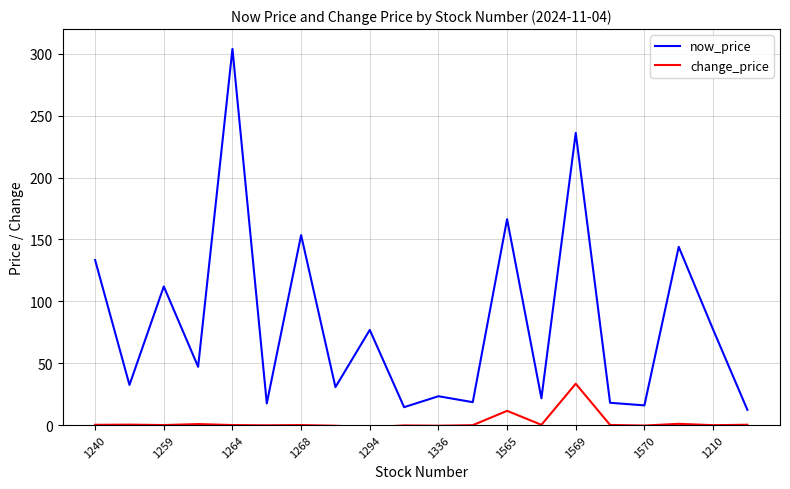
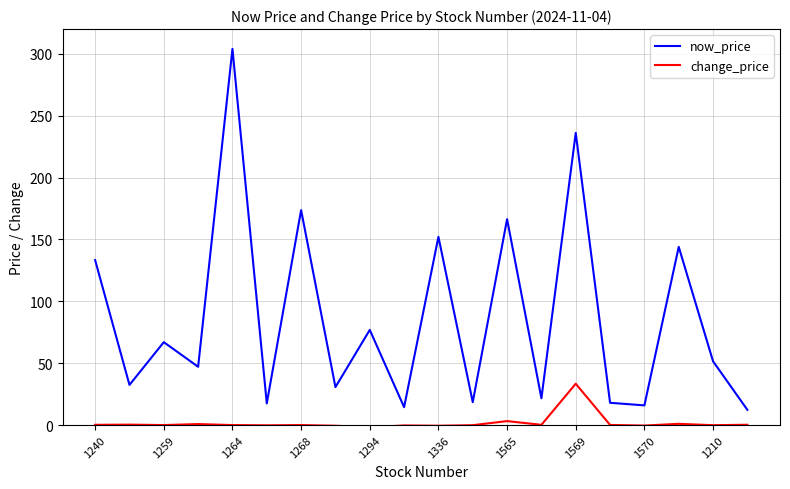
now_price, 1259: 112 -> 67
now_price, 1268: 154 -> 174
now_price, 1336: 23 -> 152
change_price, 1565: 12 -> 3
now_price, 1210: 77 -> 52
